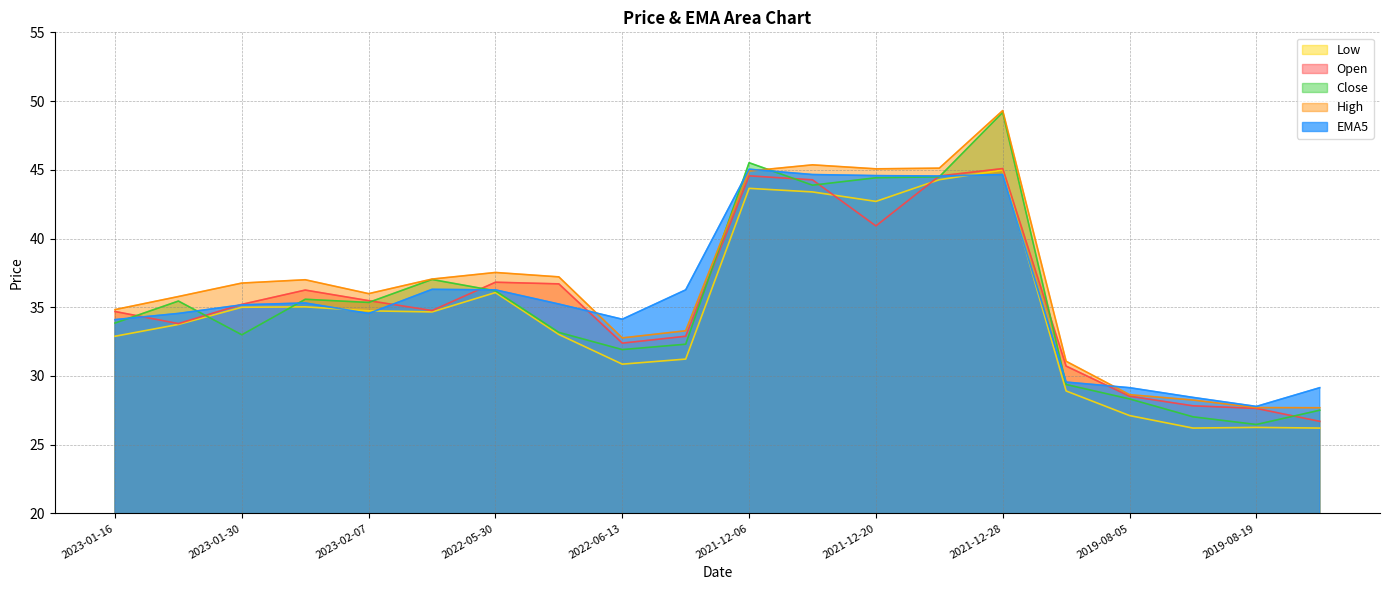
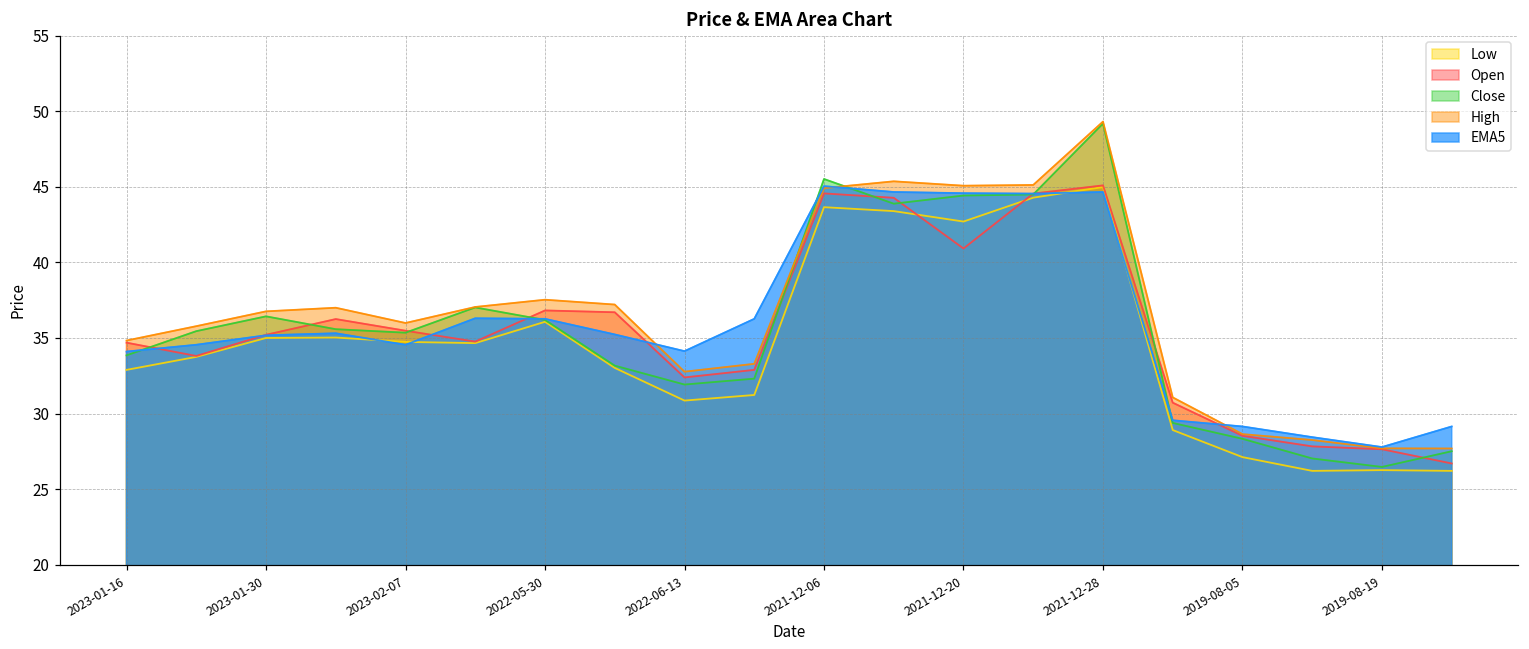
Close, 2023-01-30: 33.0 -> 36.4
